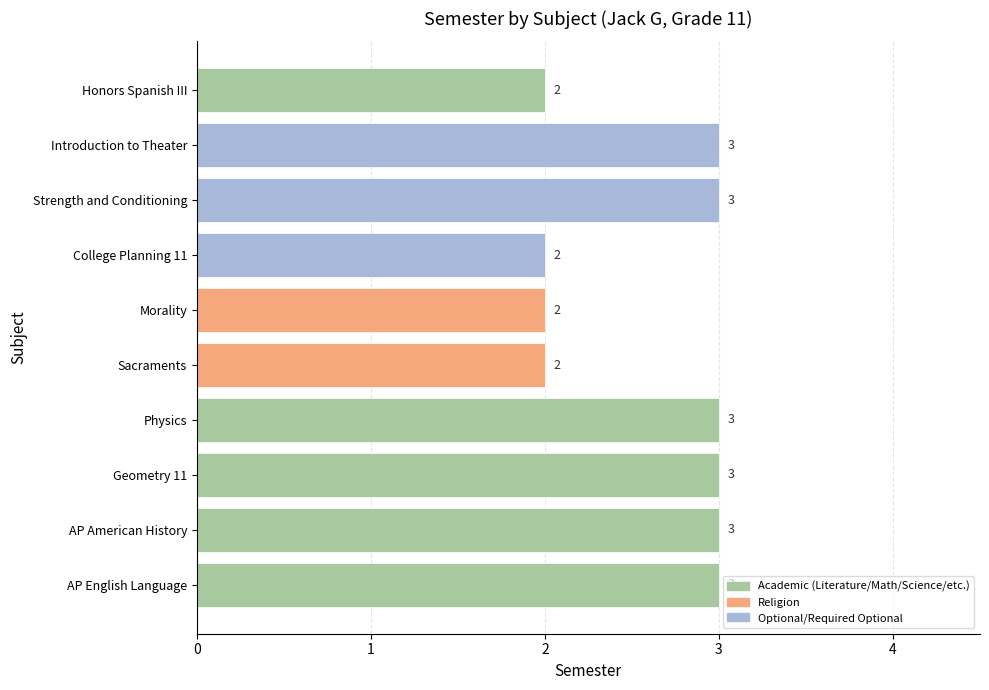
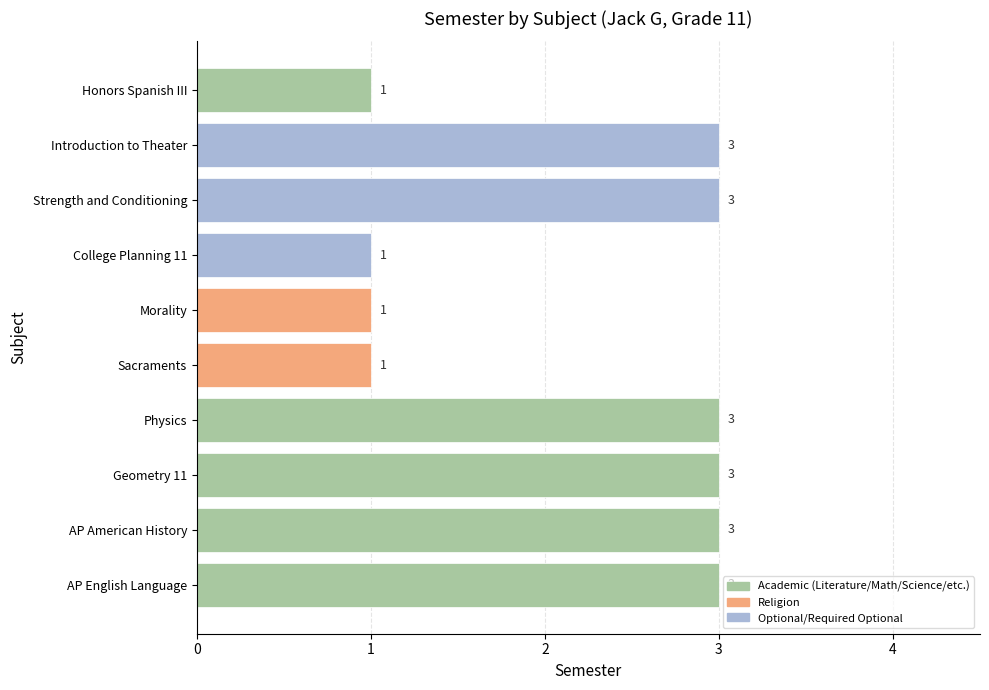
Honors Spanish III: 2 -> 1
College Planning 11: 2 -> 1
Morality: 2 -> 1
Sacraments: 2 -> 1
